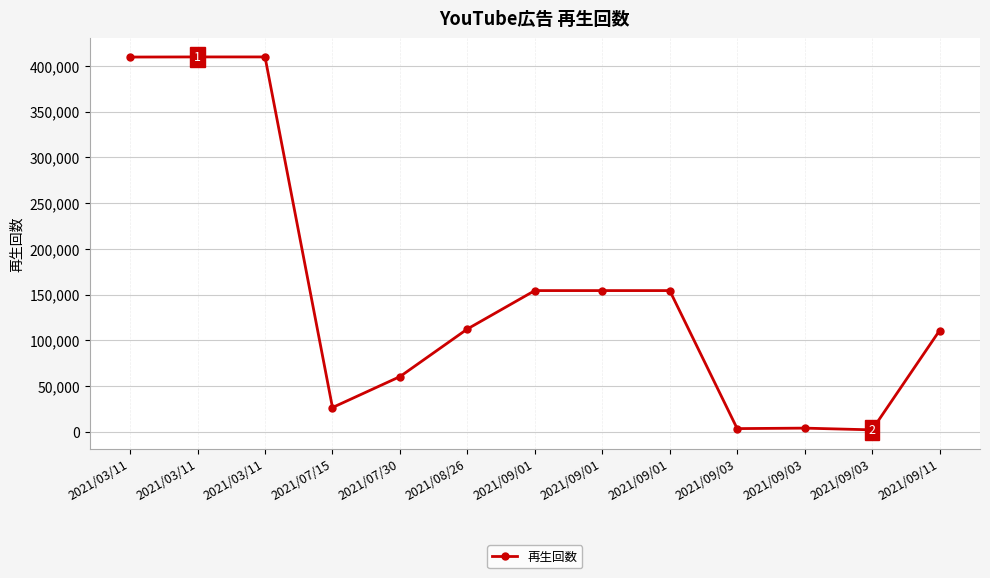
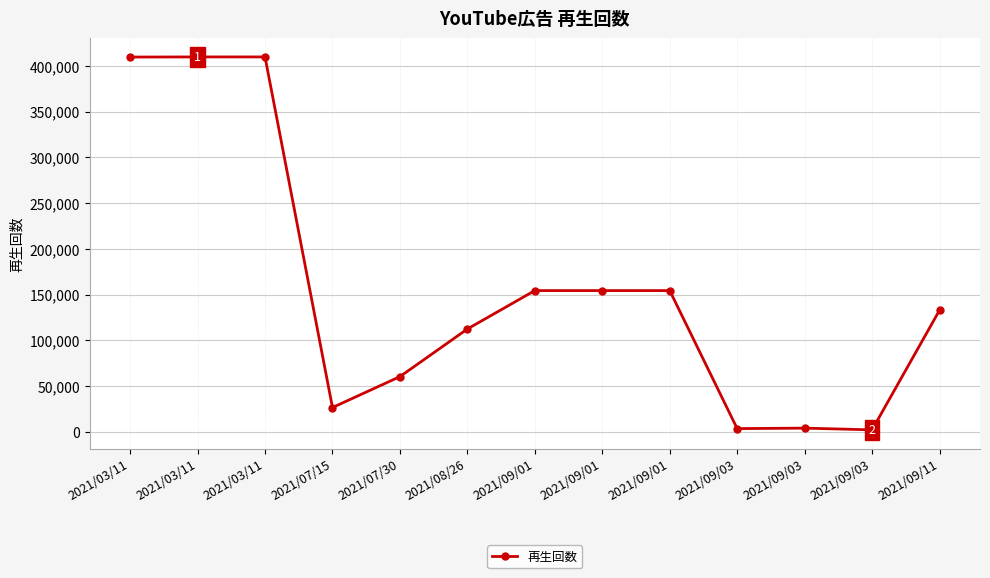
2021/09/11: 110,000 -> 130,000
